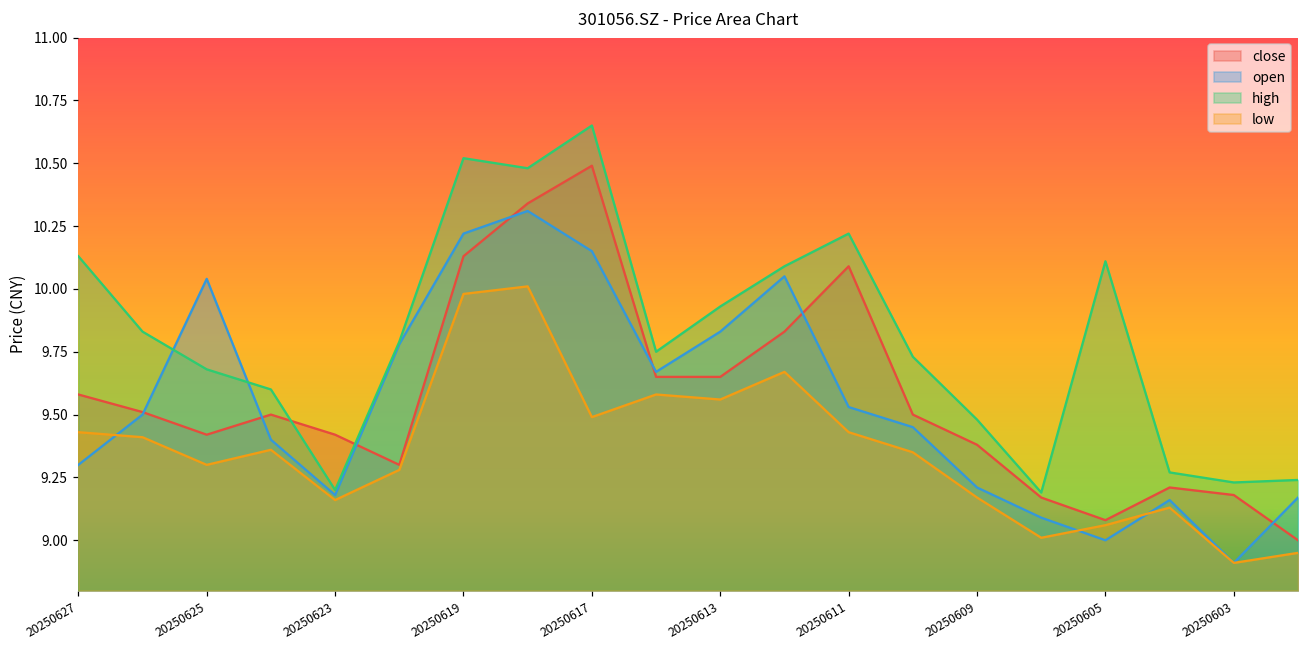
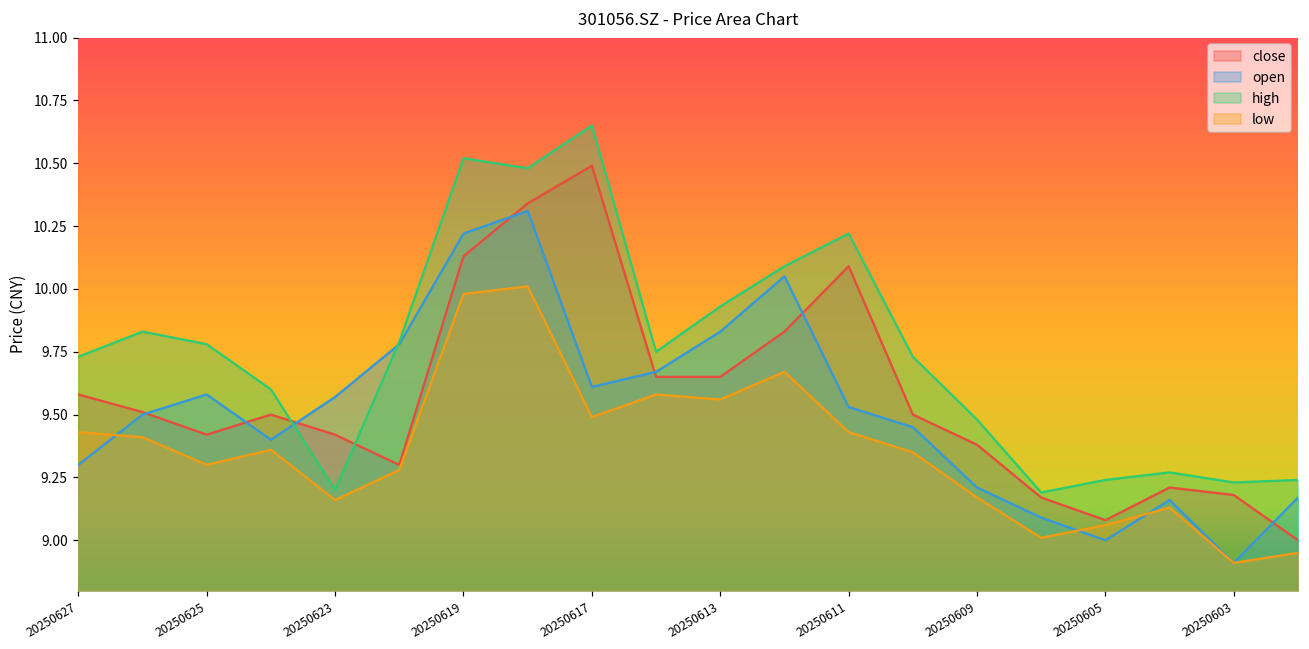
high, 20250627: 10.13 -> 9.73
open, 20250625: 10.04 -> 9.58
high, 20250625: 9.68 -> 9.78
open, 20250623: 9.18 -> 9.57
open, 20250617: 10.15 -> 9.61
high, 20250605: 10.11 -> 9.24
